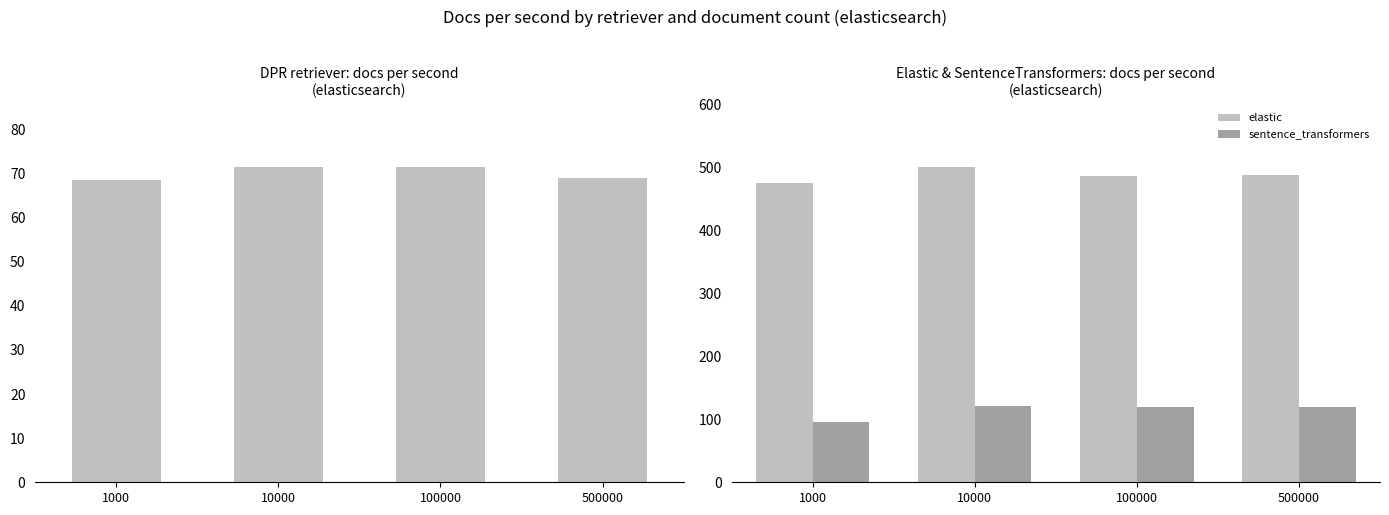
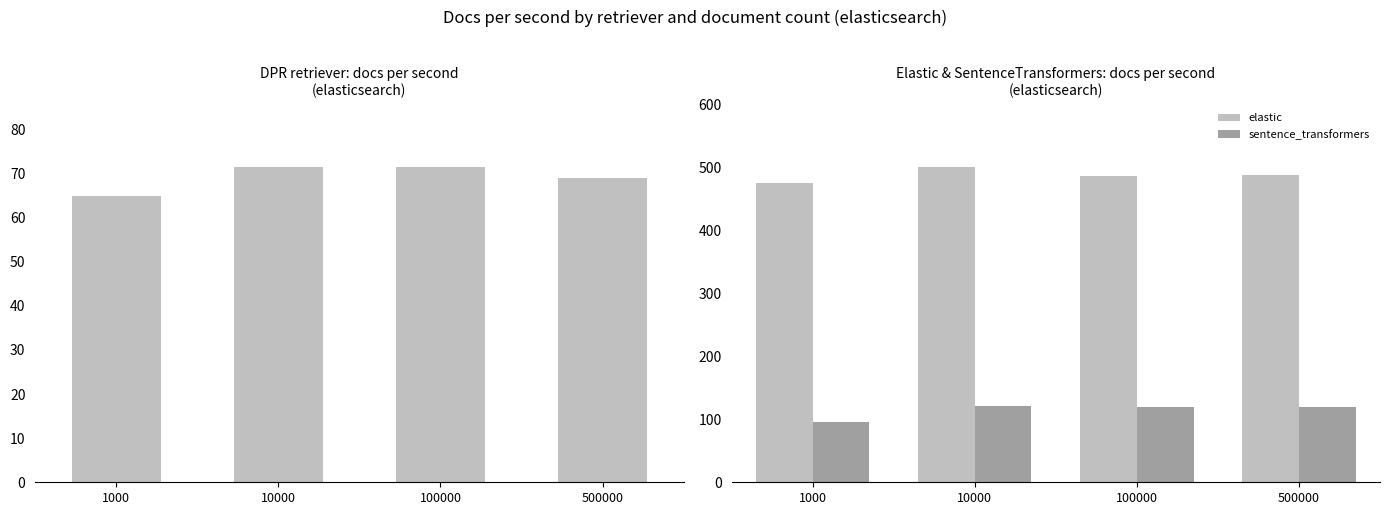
DPR retriever: docs per second (elasticsearch), 1000: 69 -> 65
